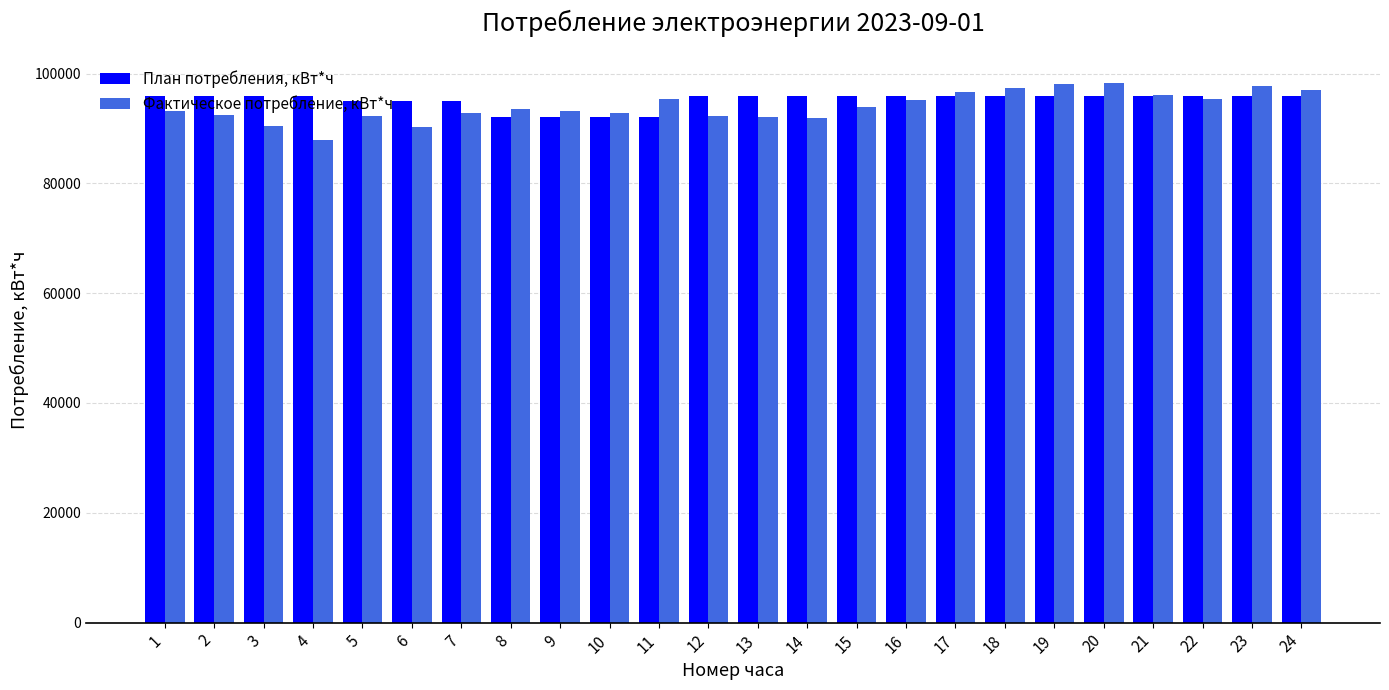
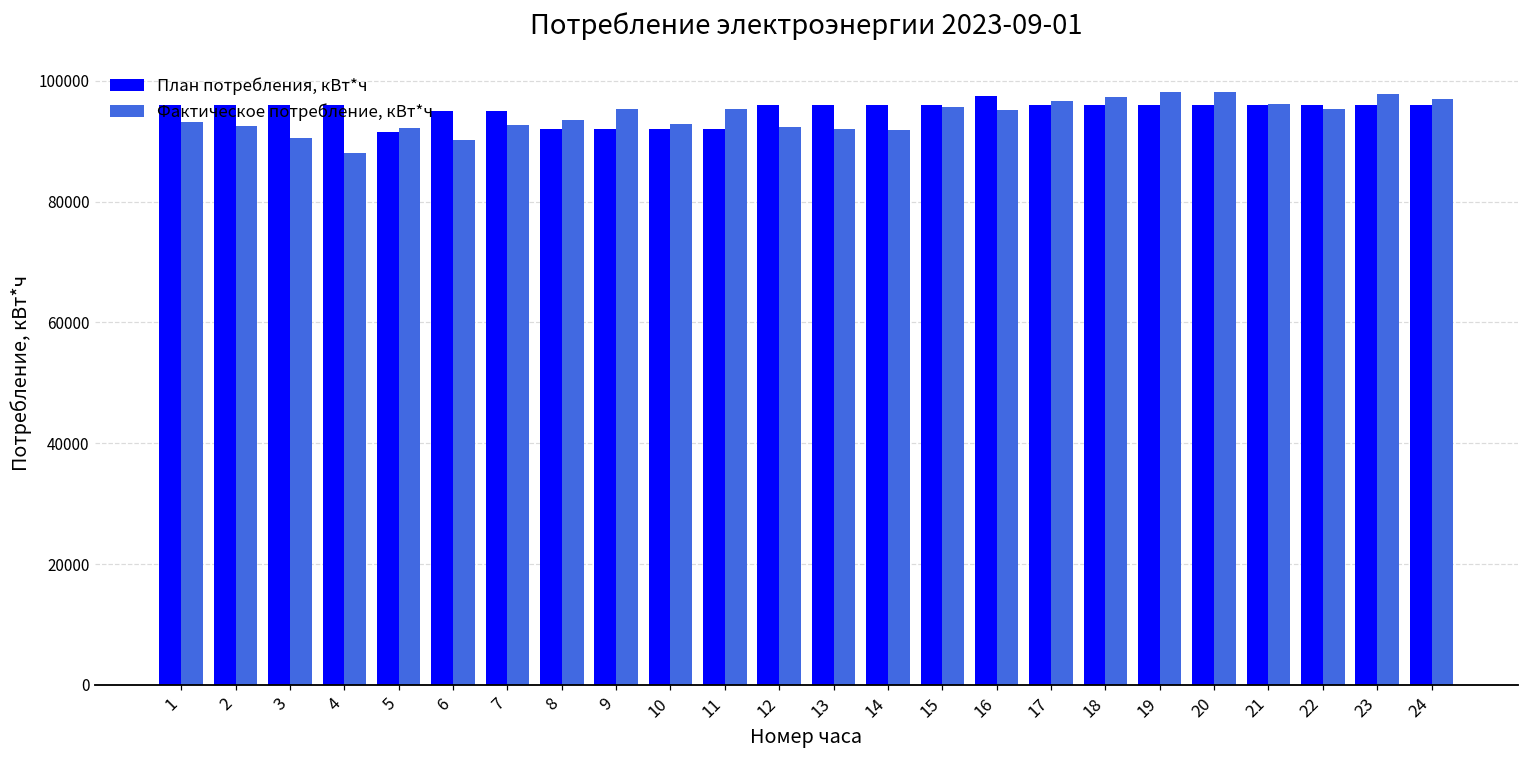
План потребления, кВт*ч, 5: 95000 -> 91000
Фактическое потребление, кВт*ч, 9: 93000 -> 95000
Фактическое потребление, кВт*ч, 15: 94000 -> 96000
План потребления, кВт*ч, 16: 96000 -> 98000
